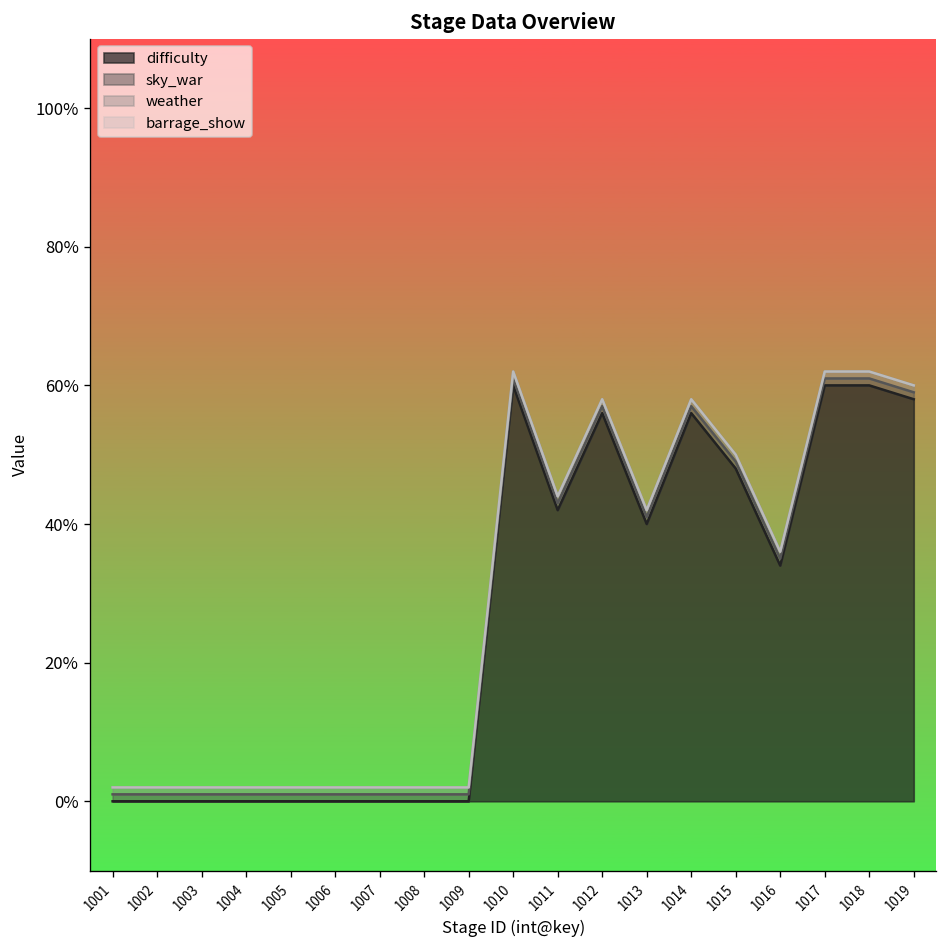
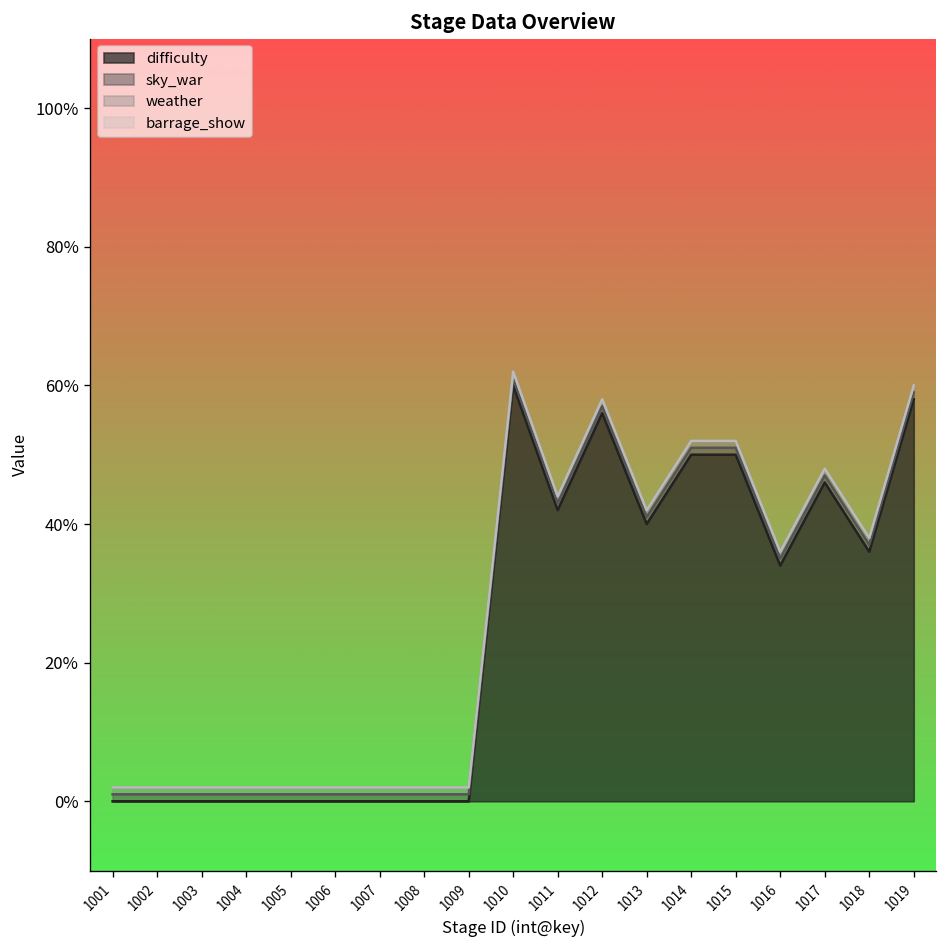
difficulty, 1014: 56% -> 50%
difficulty, 1015: 48% -> 50%
difficulty, 1017: 60% -> 46%
difficulty, 1018: 60% -> 36%
